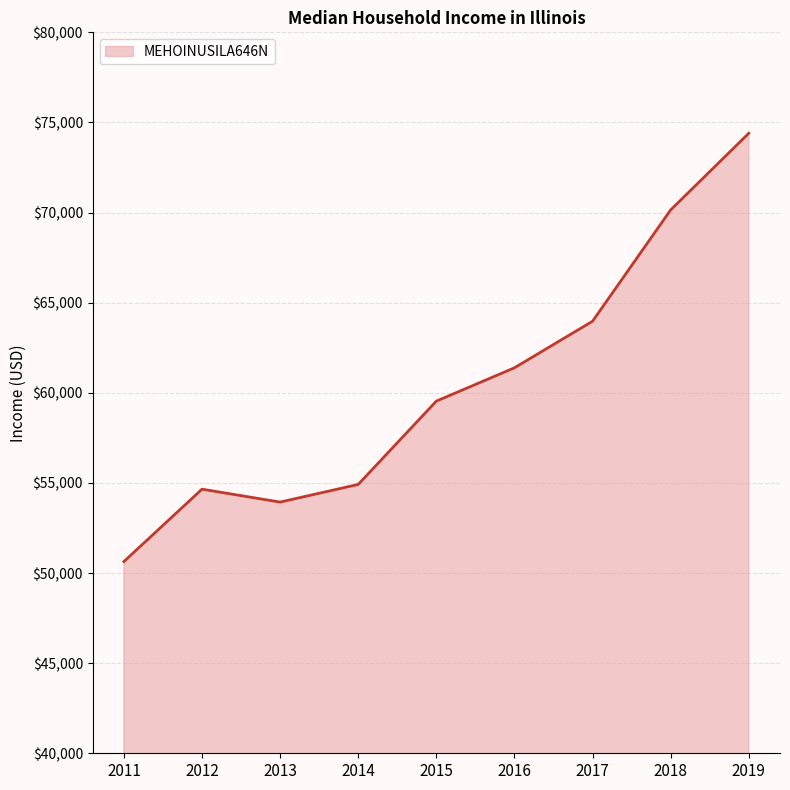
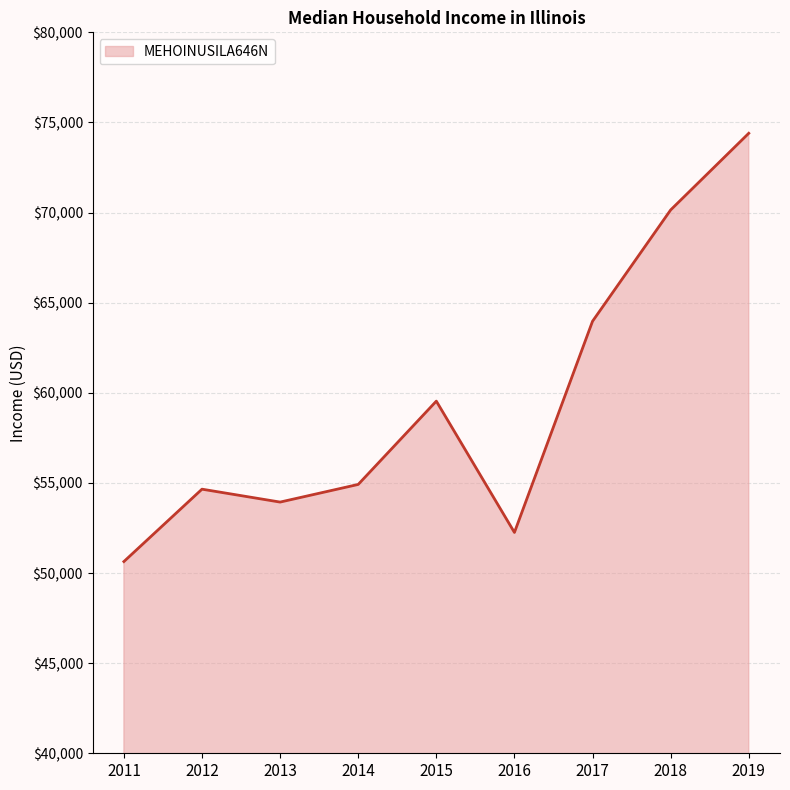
2016: $61,400 -> $52,300
